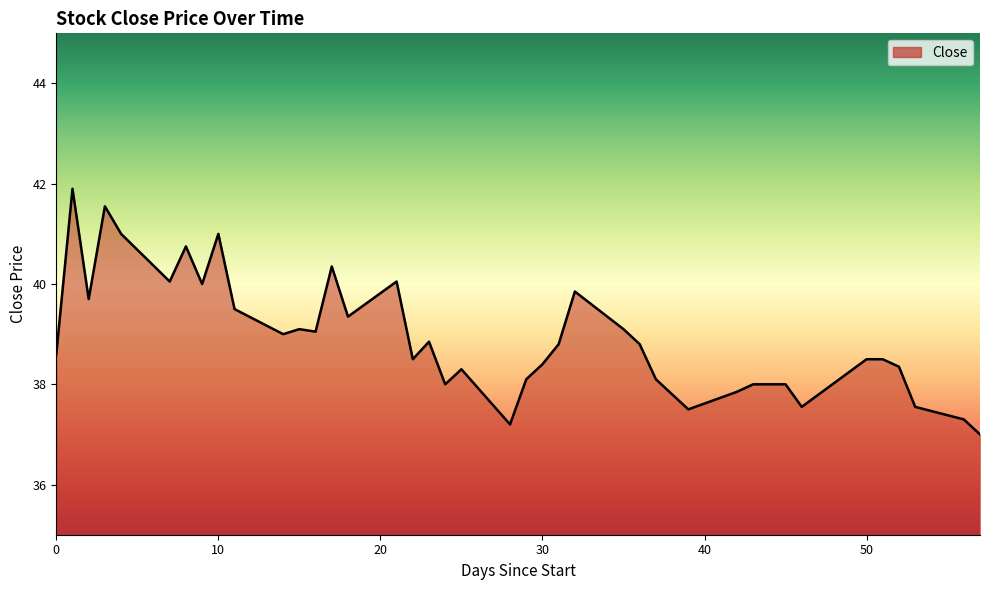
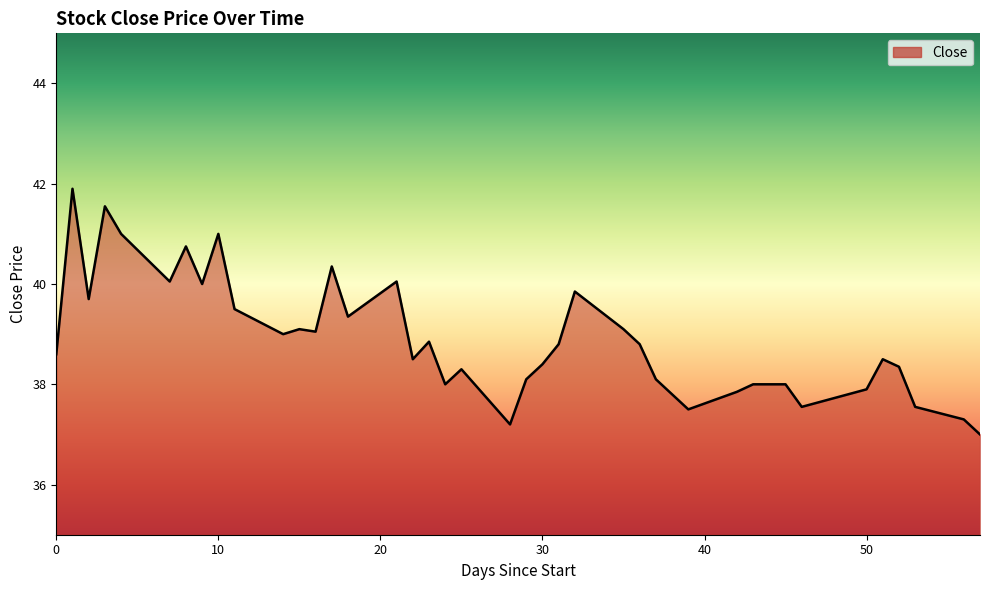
50: 38.5 -> 37.9
